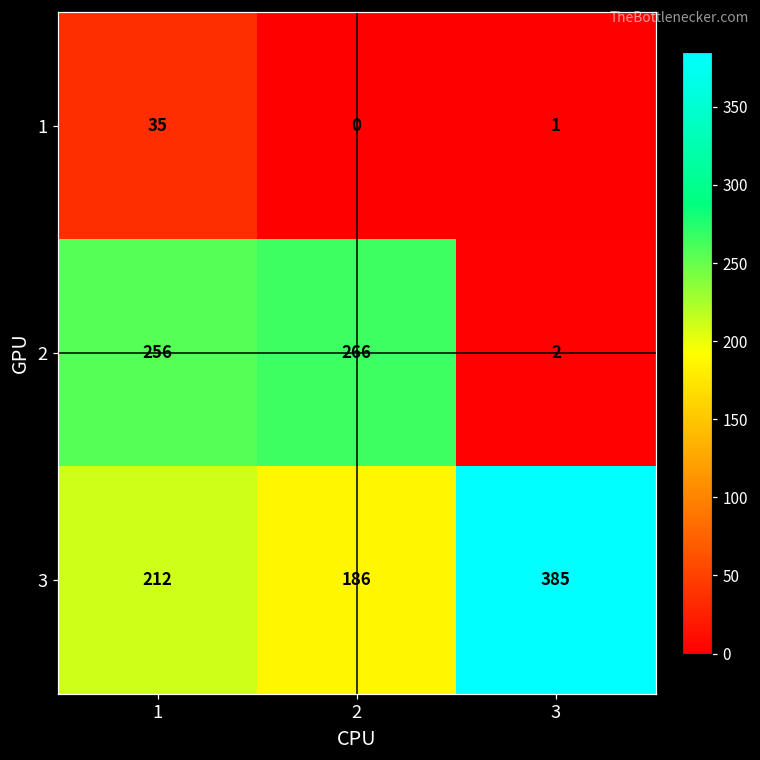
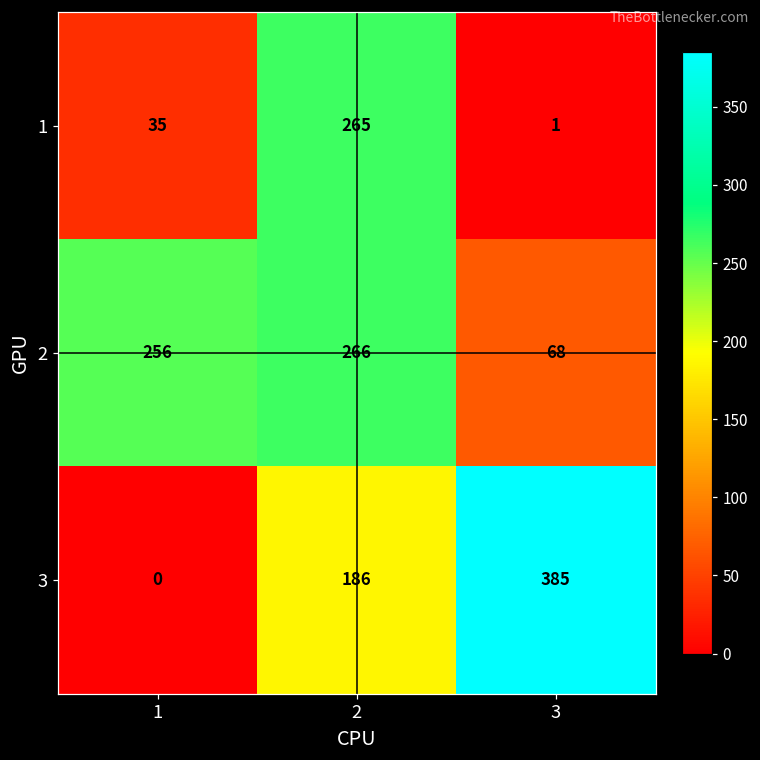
1, 2: 0 -> 265
2, 3: 2 -> 68
3, 1: 212 -> 0
